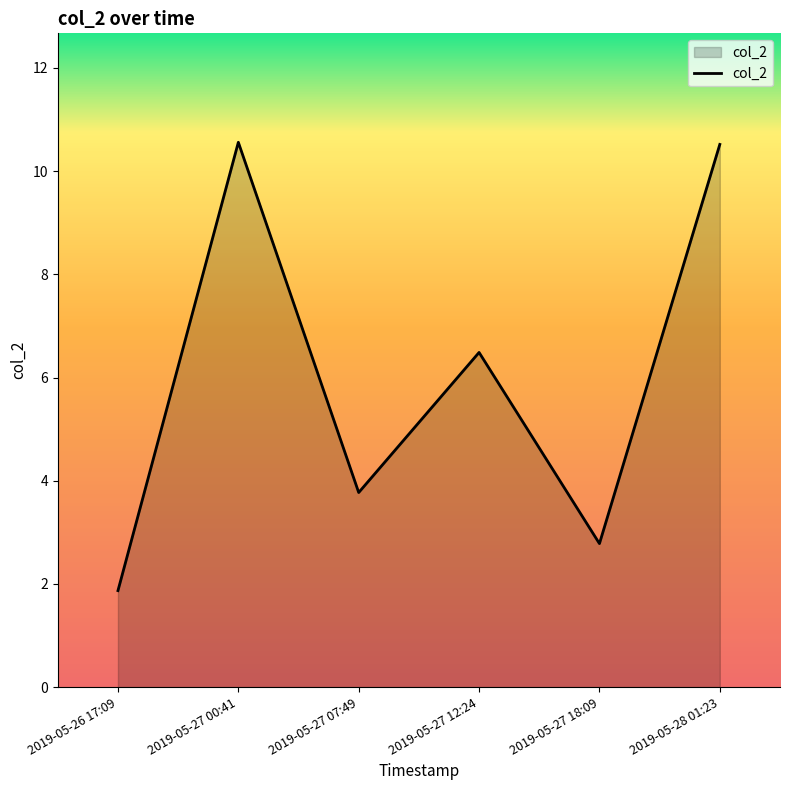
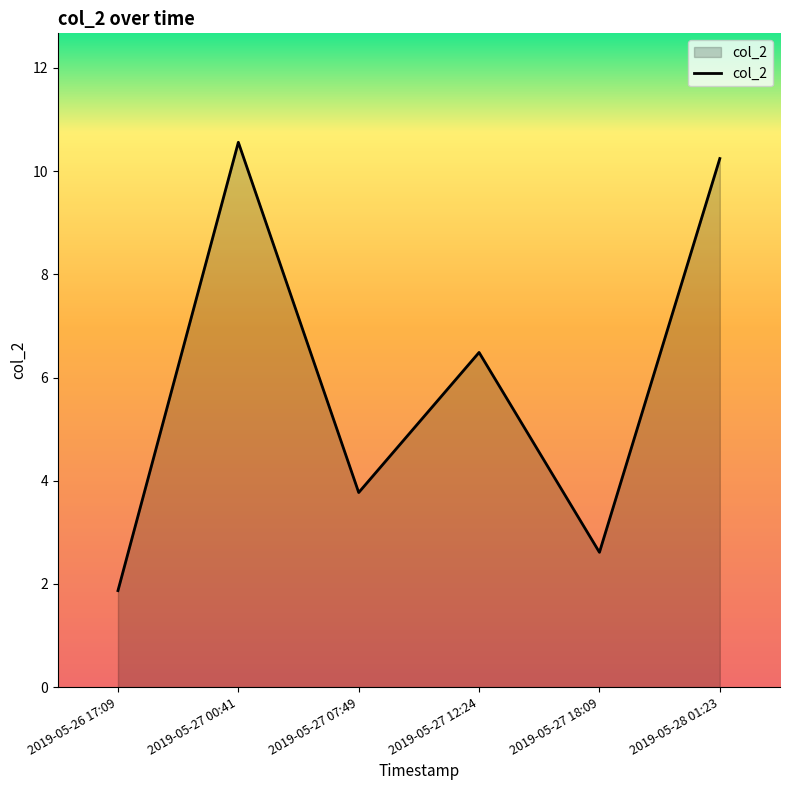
2019-05-27 18:09: 2.8 -> 2.6
2019-05-28 01:23: 10.5 -> 10.2
